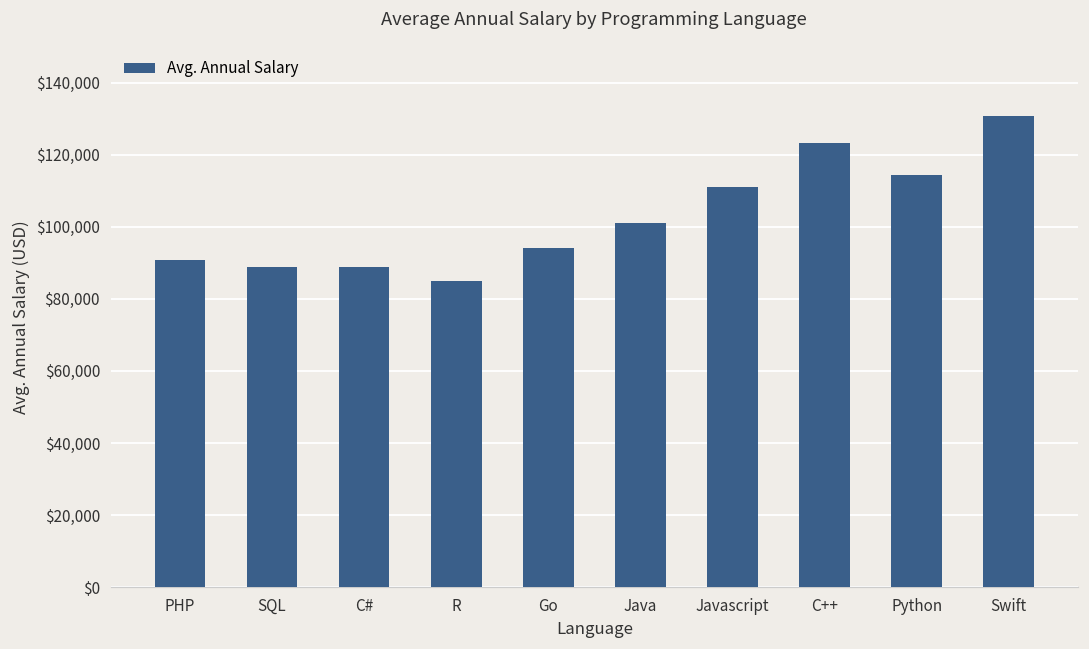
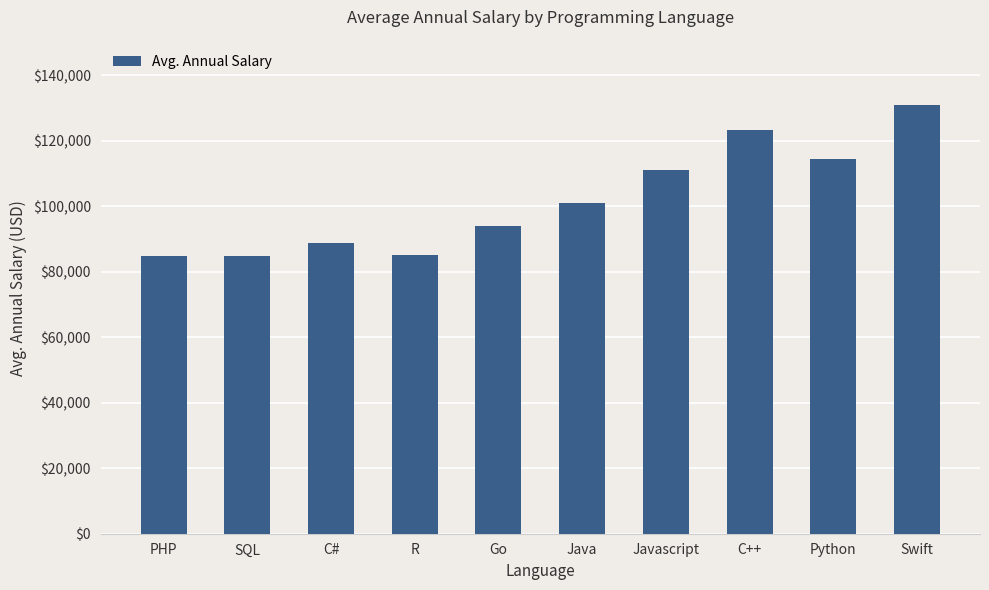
PHP: $91,000 -> $85,000
SQL: $89,000 -> $85,000
